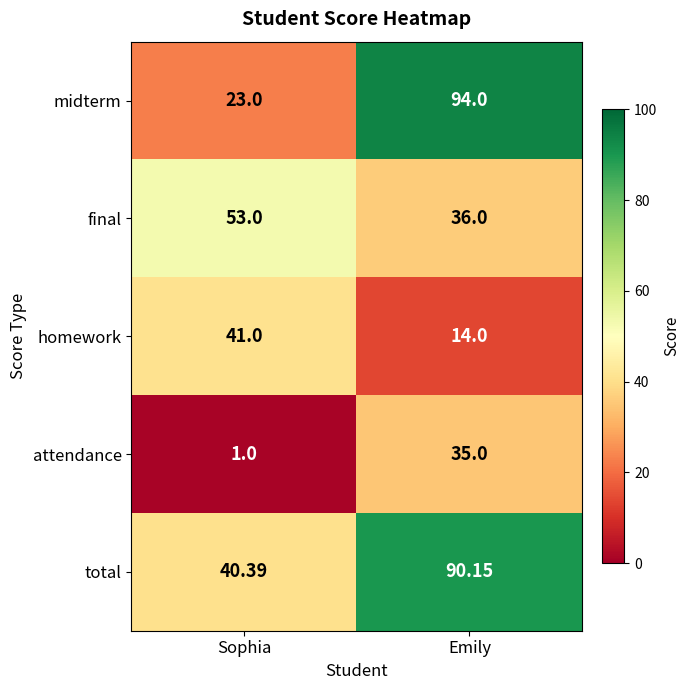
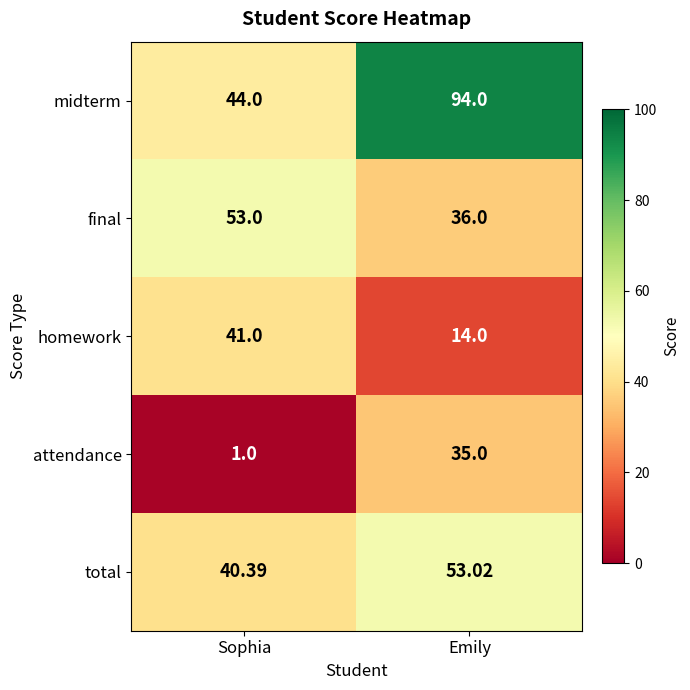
midterm, Sophia: 23.0 -> 44.0
total, Emily: 90.15 -> 53.02
